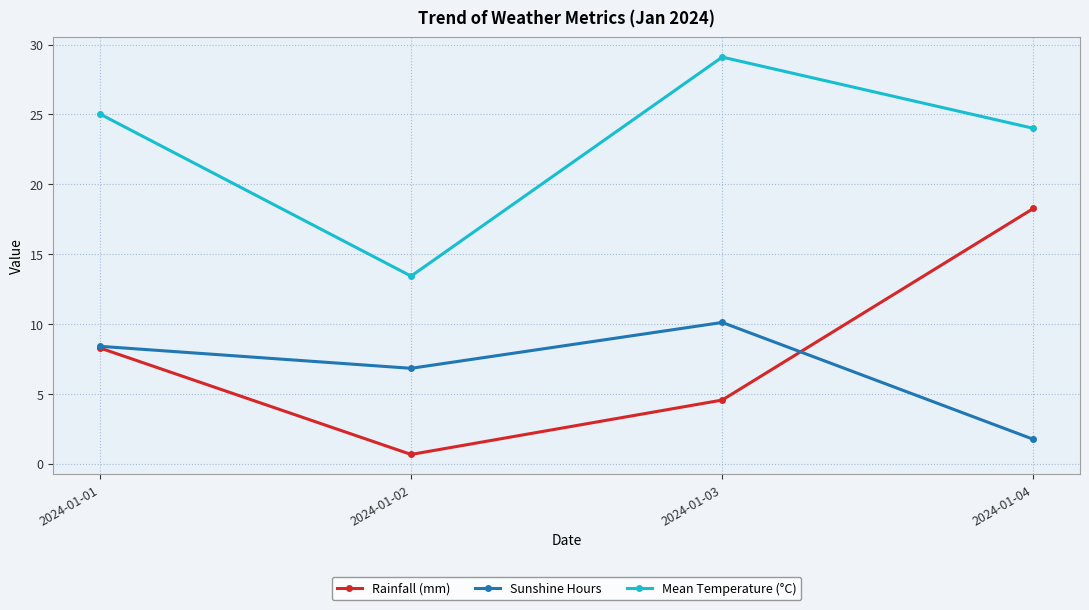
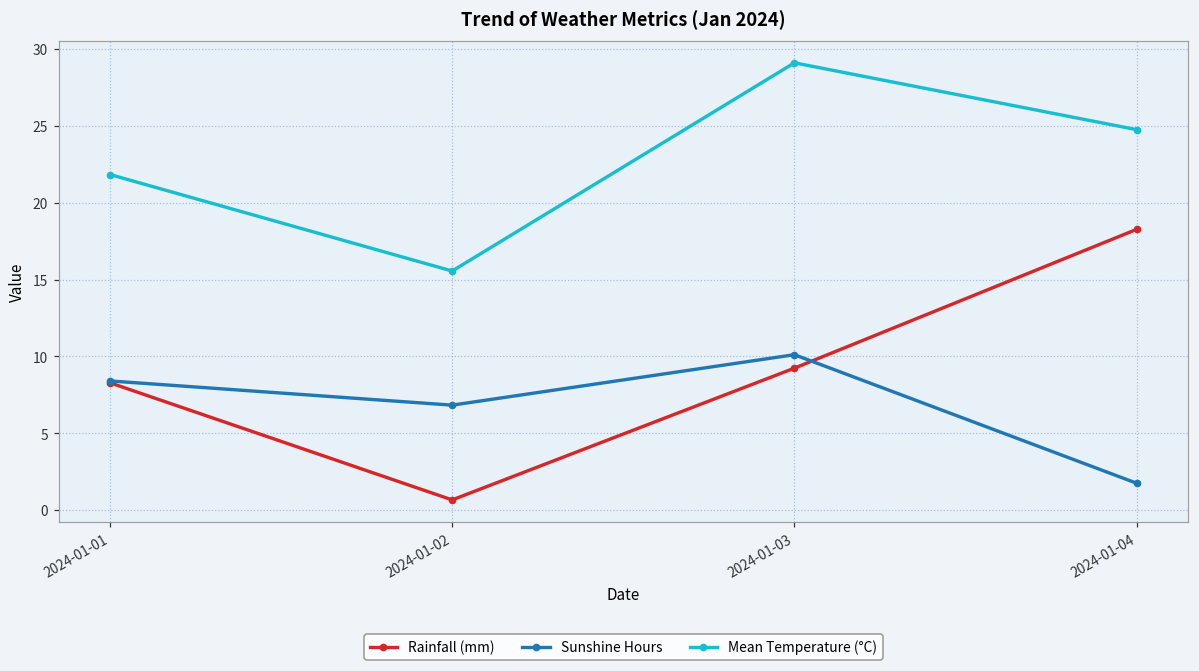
Mean Temperature (°C), 2024-01-01: 25.0 -> 21.8
Mean Temperature (°C), 2024-01-02: 13.4 -> 15.6
Rainfall (mm), 2024-01-03: 4.6 -> 9.2
Mean Temperature (°C), 2024-01-04: 24.0 -> 24.8
